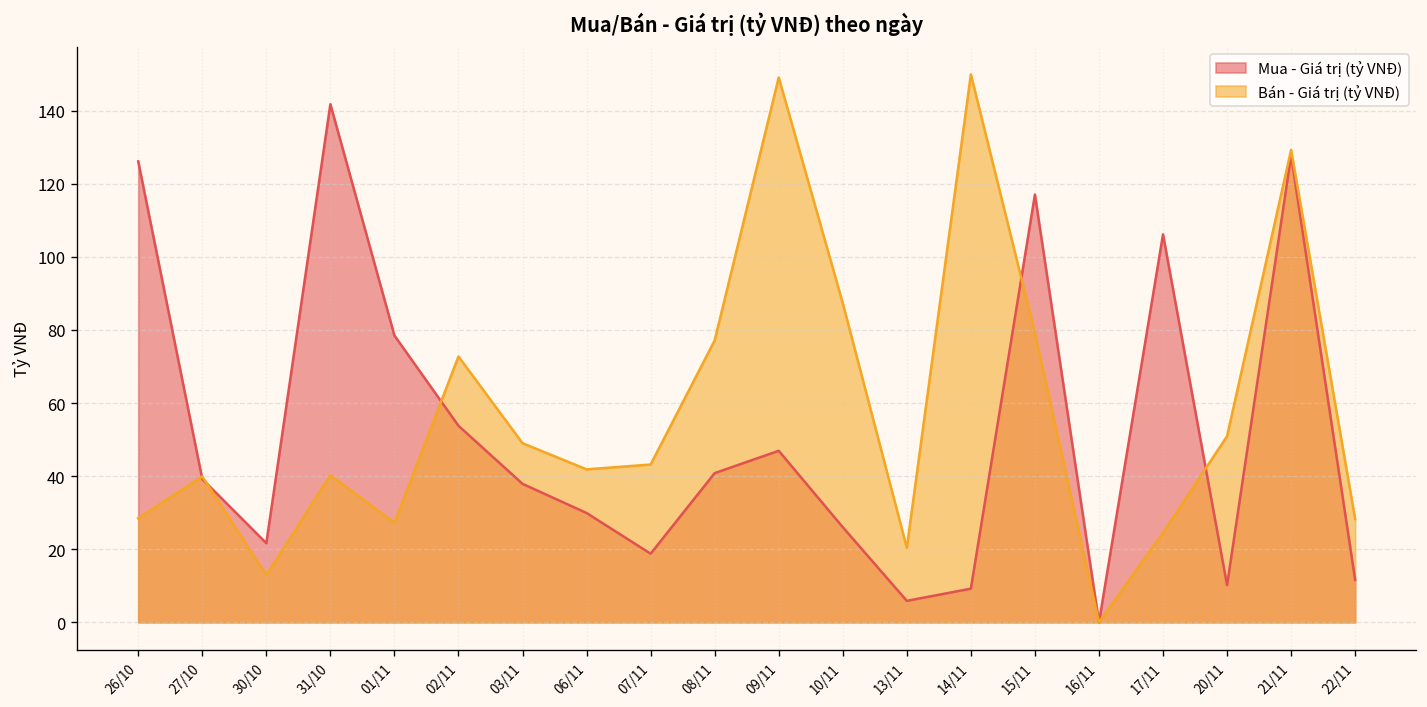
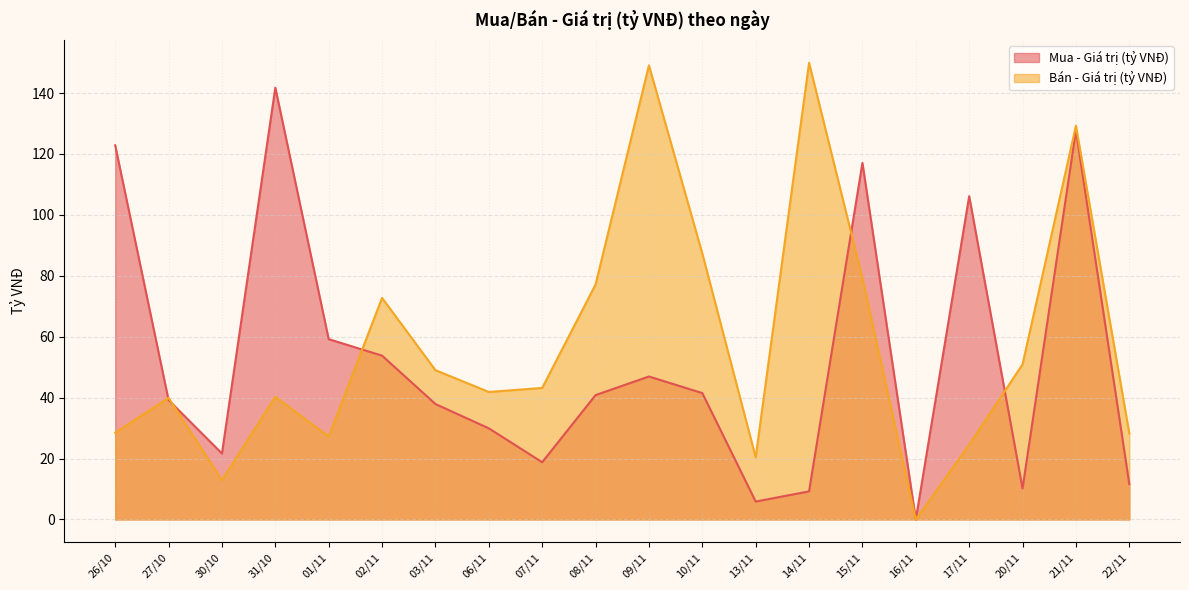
Mua - Giá trị (tỷ VNĐ), 26/10: 126 -> 123
Mua - Giá trị (tỷ VNĐ), 01/11: 78 -> 59
Mua - Giá trị (tỷ VNĐ), 10/11: 26 -> 41
